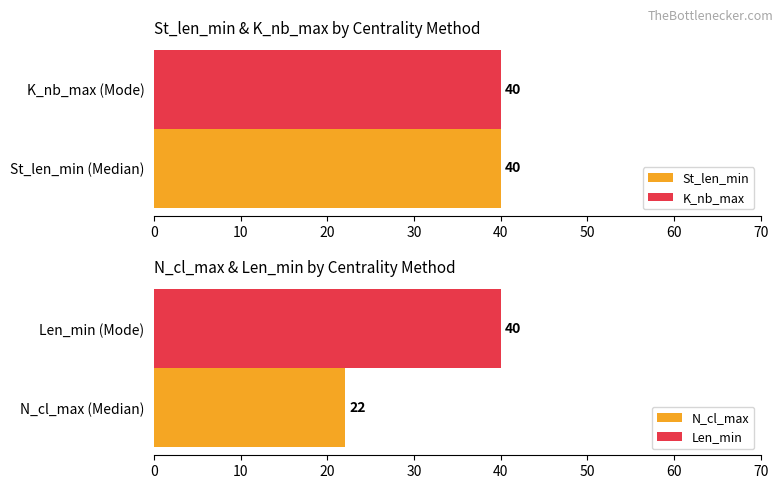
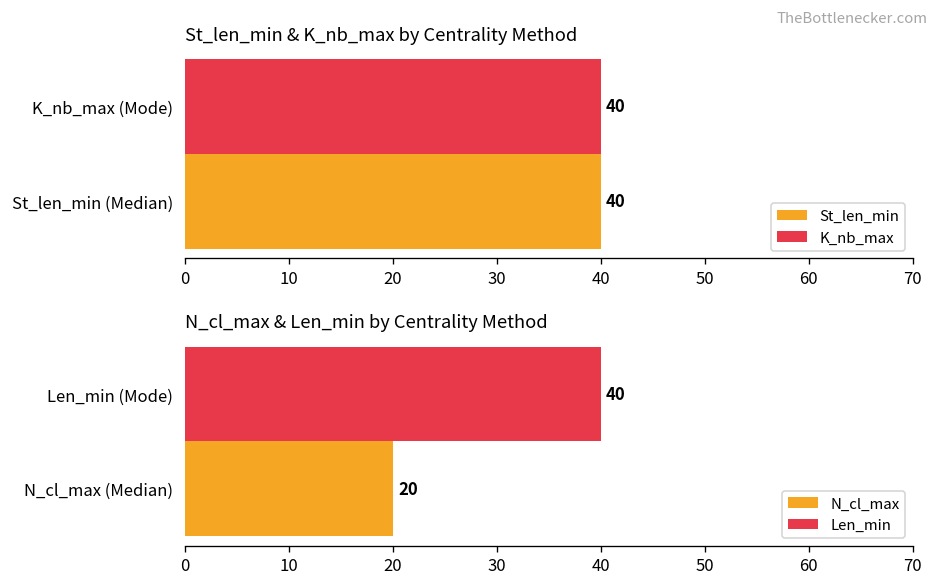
N_cl_max & Len_min by Centrality Method, N_cl_max (Median): 22 -> 20
